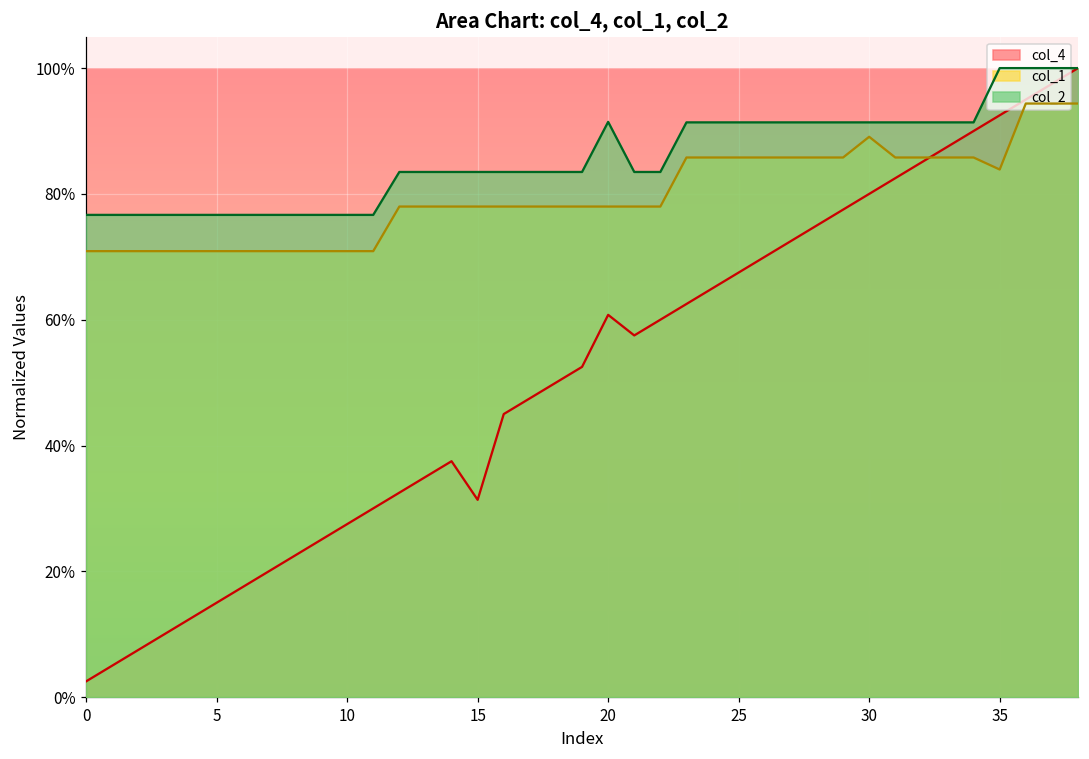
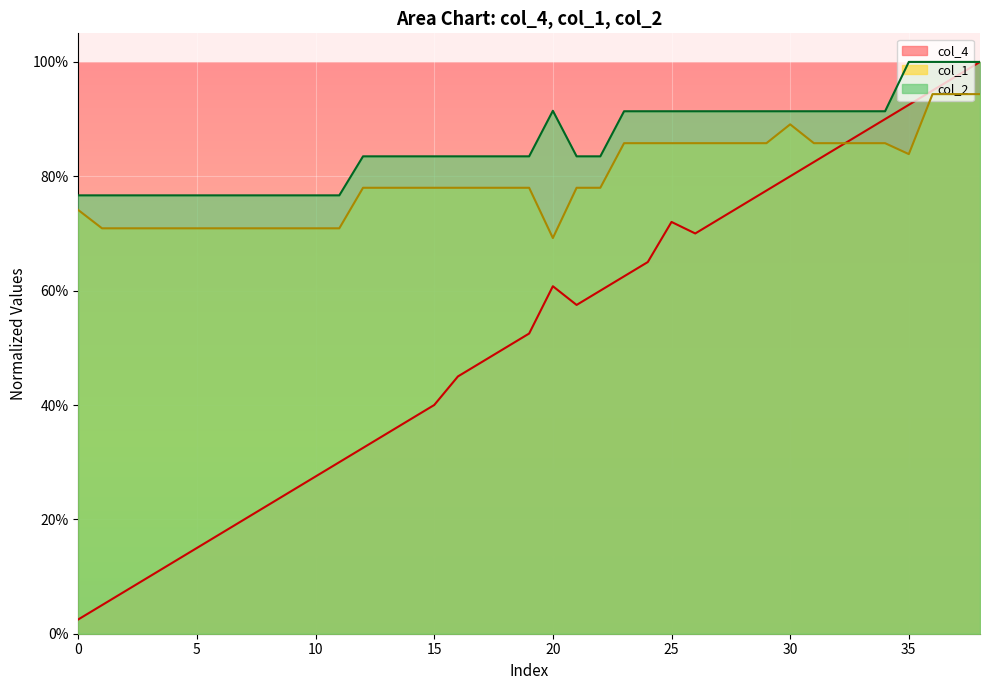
col_1, 0: 71% -> 74%
col_4, 15: 31% -> 40%
col_1, 20: 78% -> 69%
col_4, 25: 67% -> 72%
